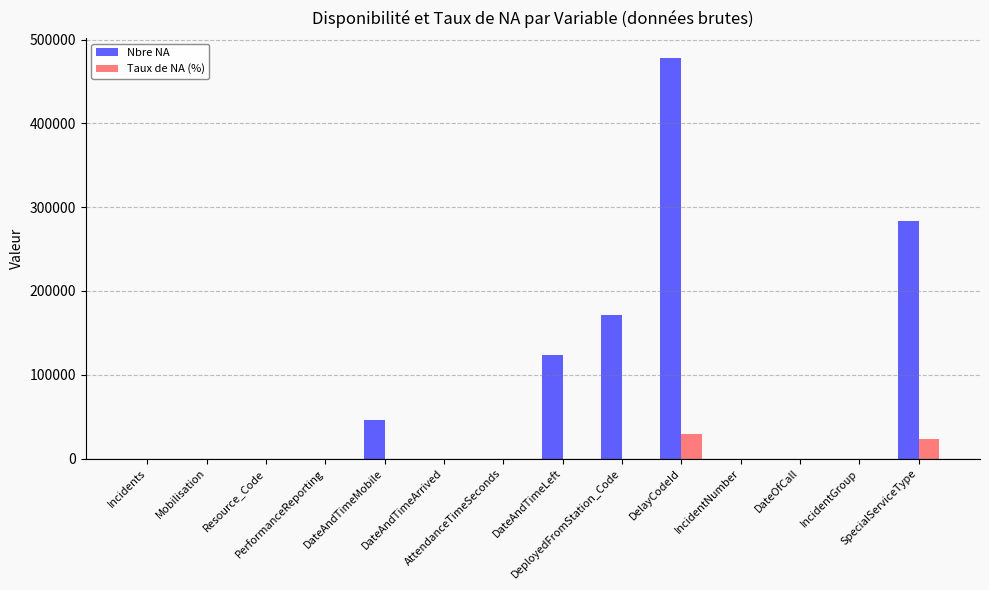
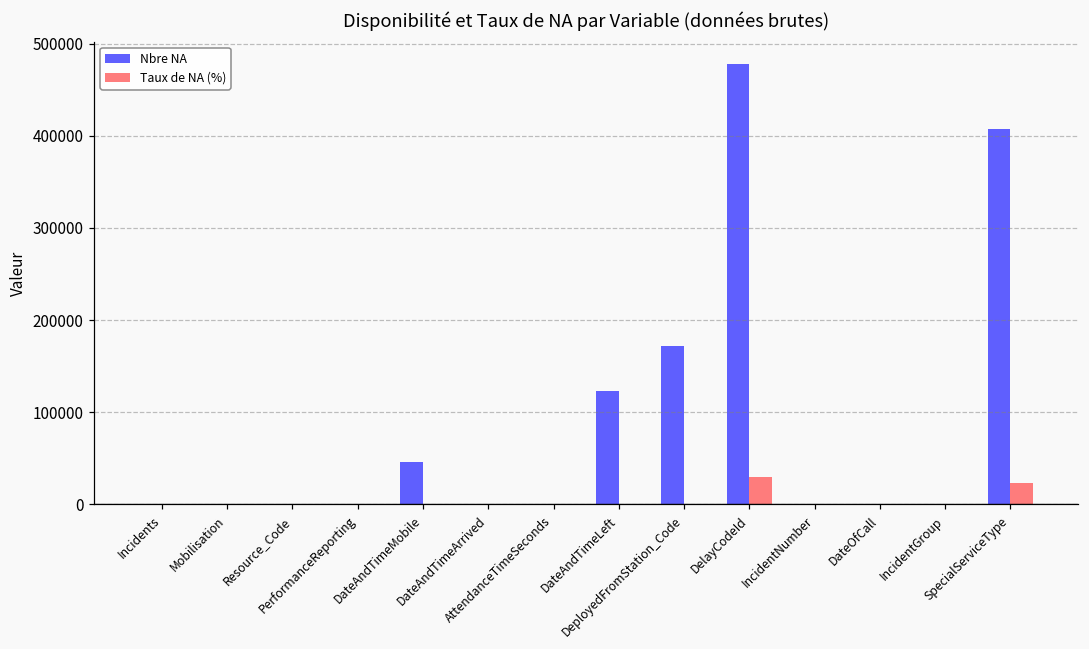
Nbre NA, SpecialServiceType: 280000 -> 410000
